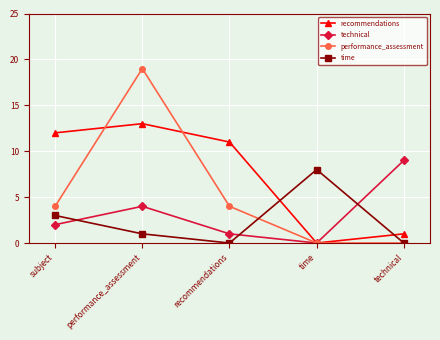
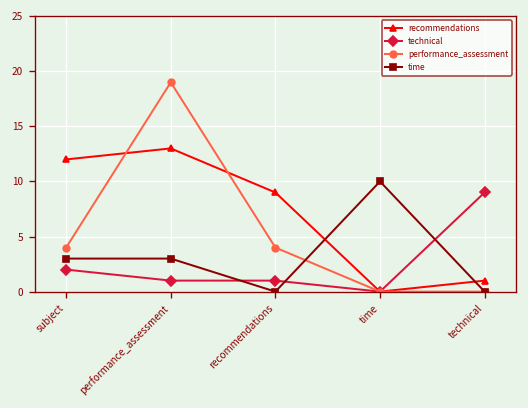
technical, performance_assessment: 4 -> 1
time, performance_assessment: 1 -> 3
recommendations, recommendations: 11 -> 9
time, time: 8 -> 10
